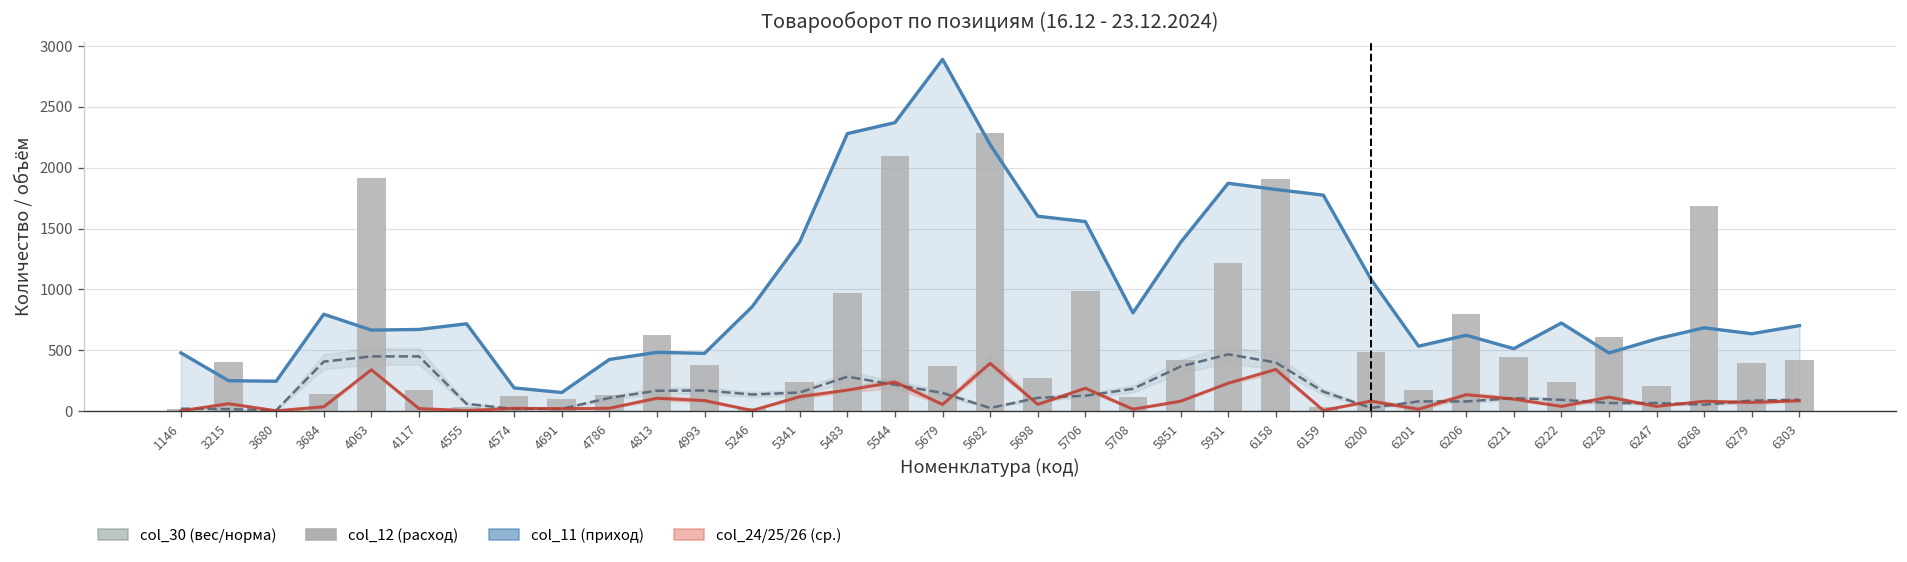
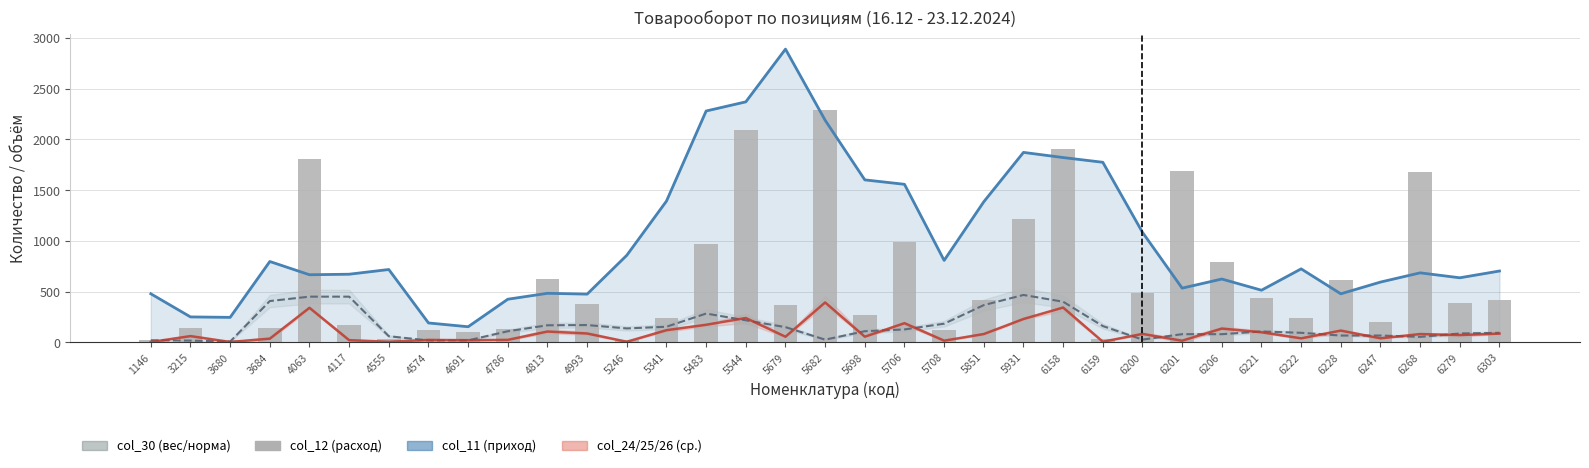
col_12 (расход), 3215: 410 -> 140
col_12 (расход), 4063: 1920 -> 1810
col_12 (расход), 6201: 180 -> 1690
